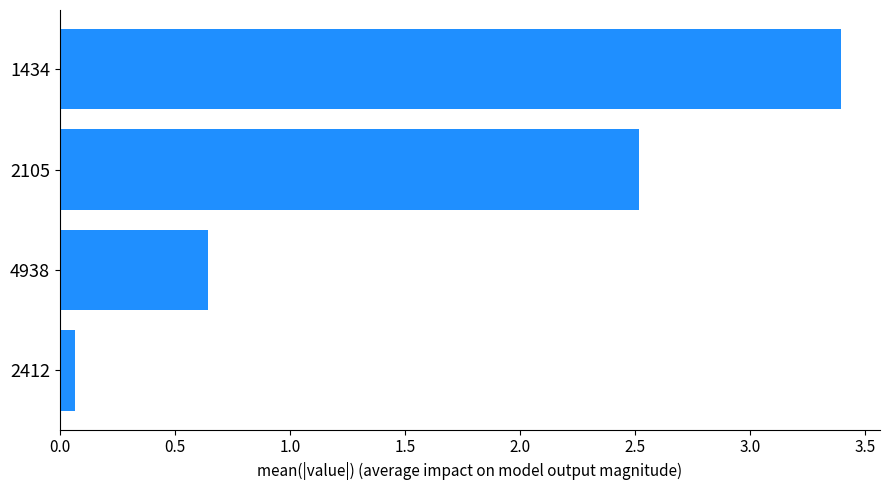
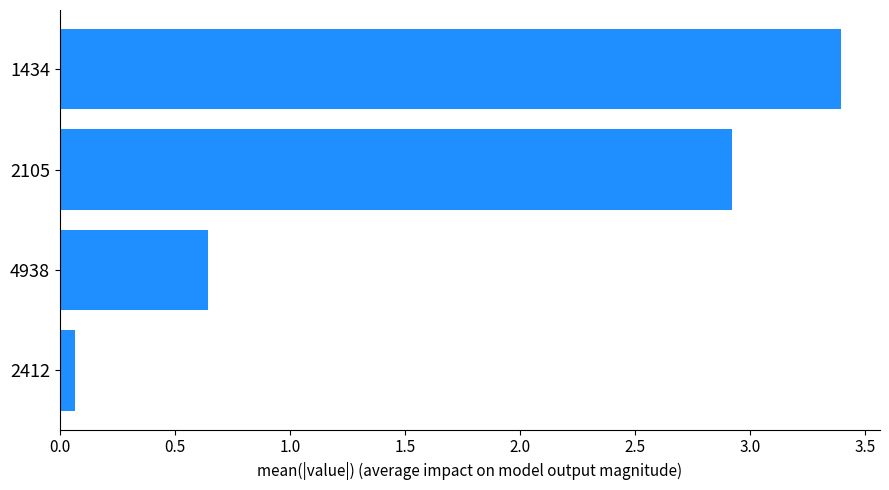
2105: 2.52 -> 2.92
